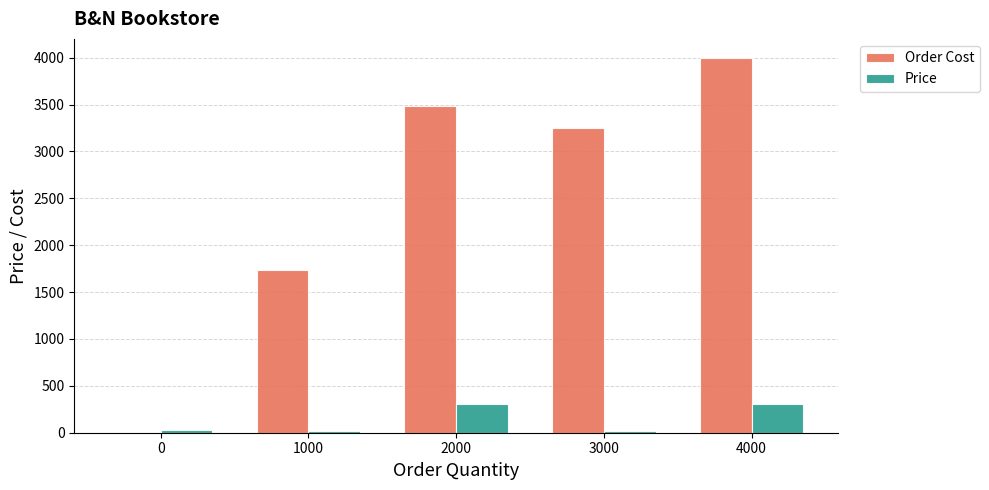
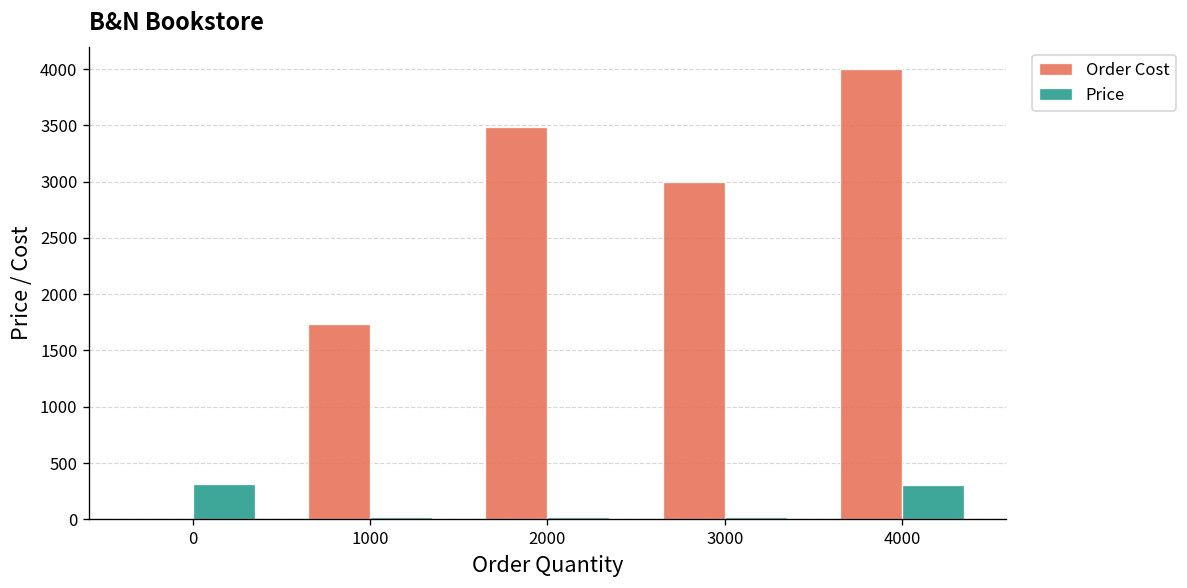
Price, 0: 0 -> 300
Price, 2000: 300 -> 0
Order Cost, 3000: 3300 -> 3000
